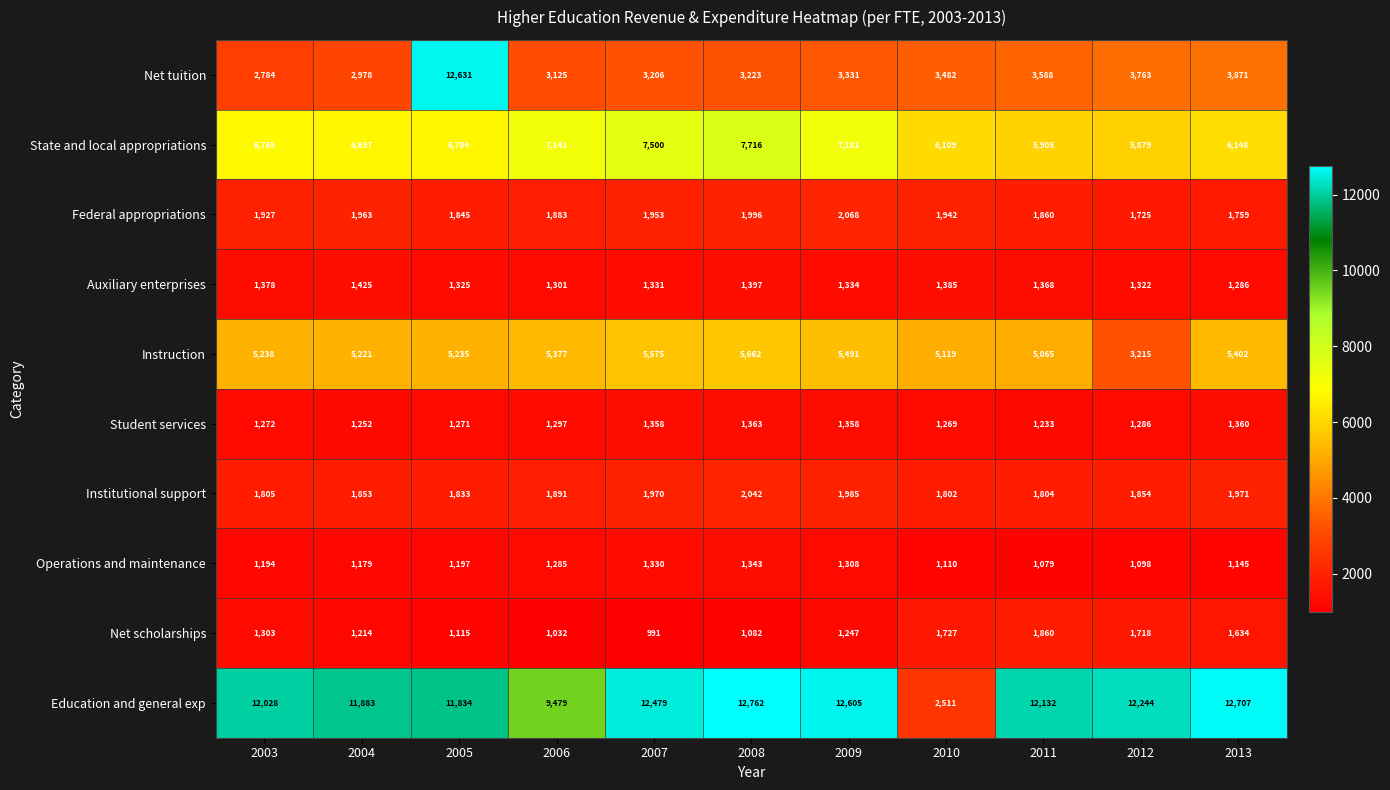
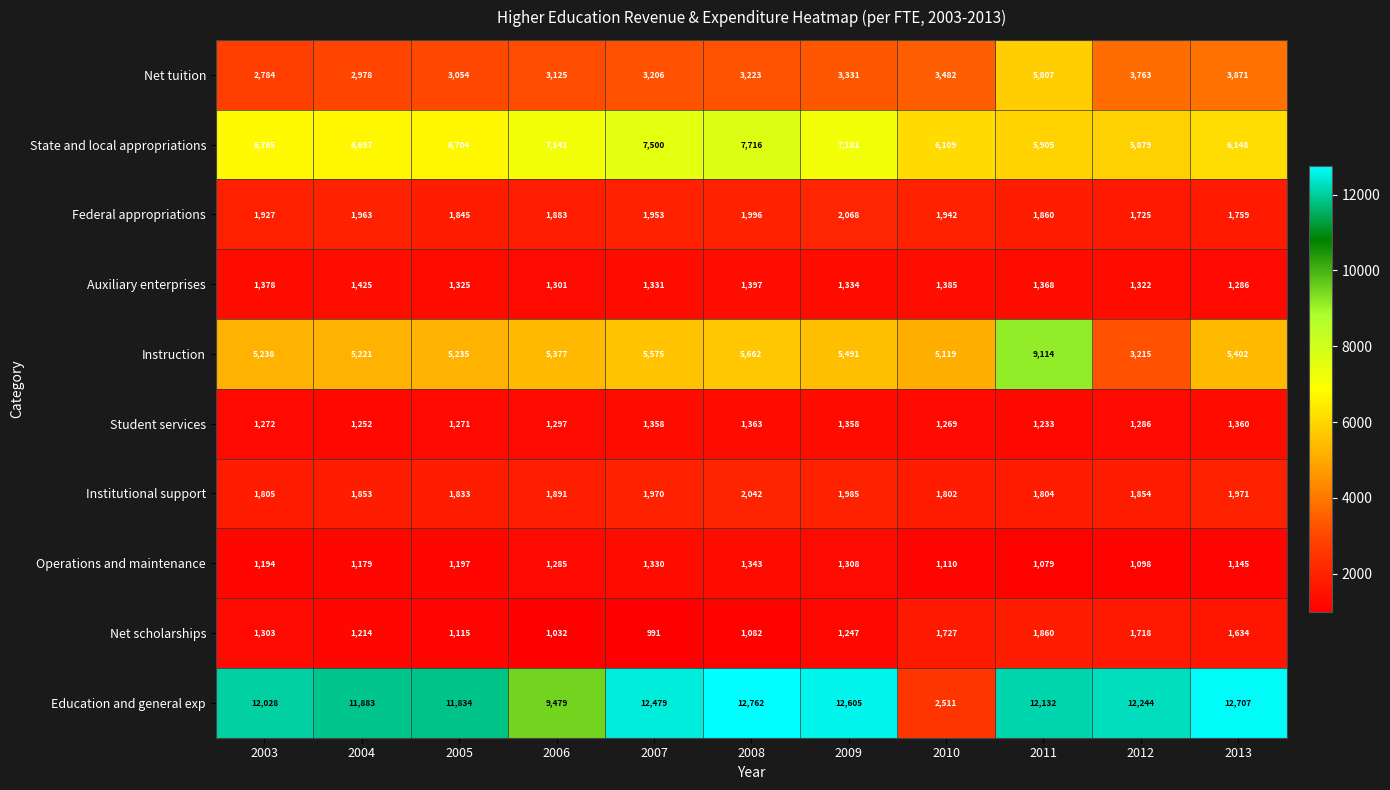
Net tuition, 2005: 12,631 -> 3,054
Net tuition, 2011: 3,588 -> 5,807
Instruction, 2011: 5,065 -> 9,114
